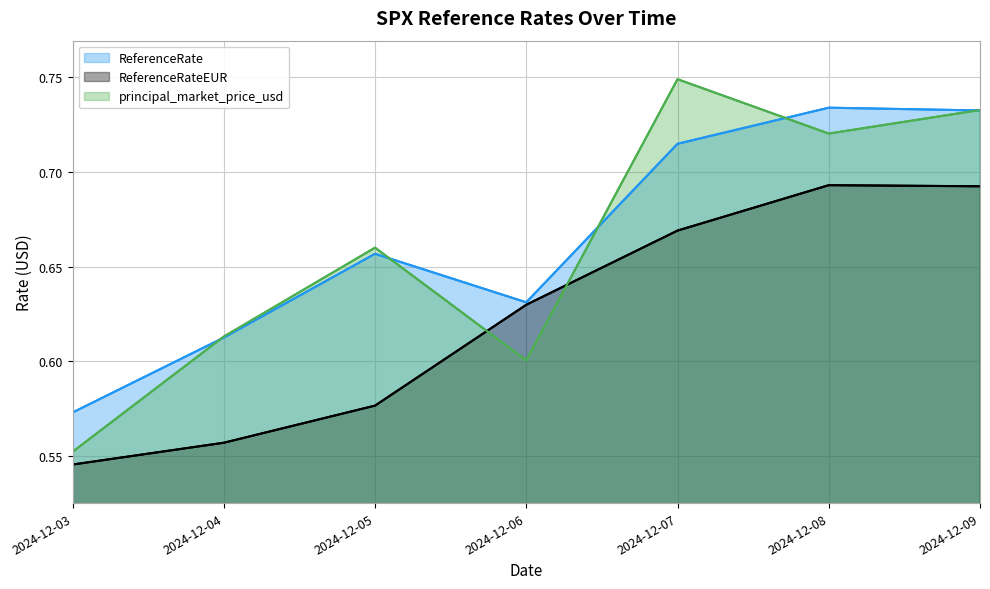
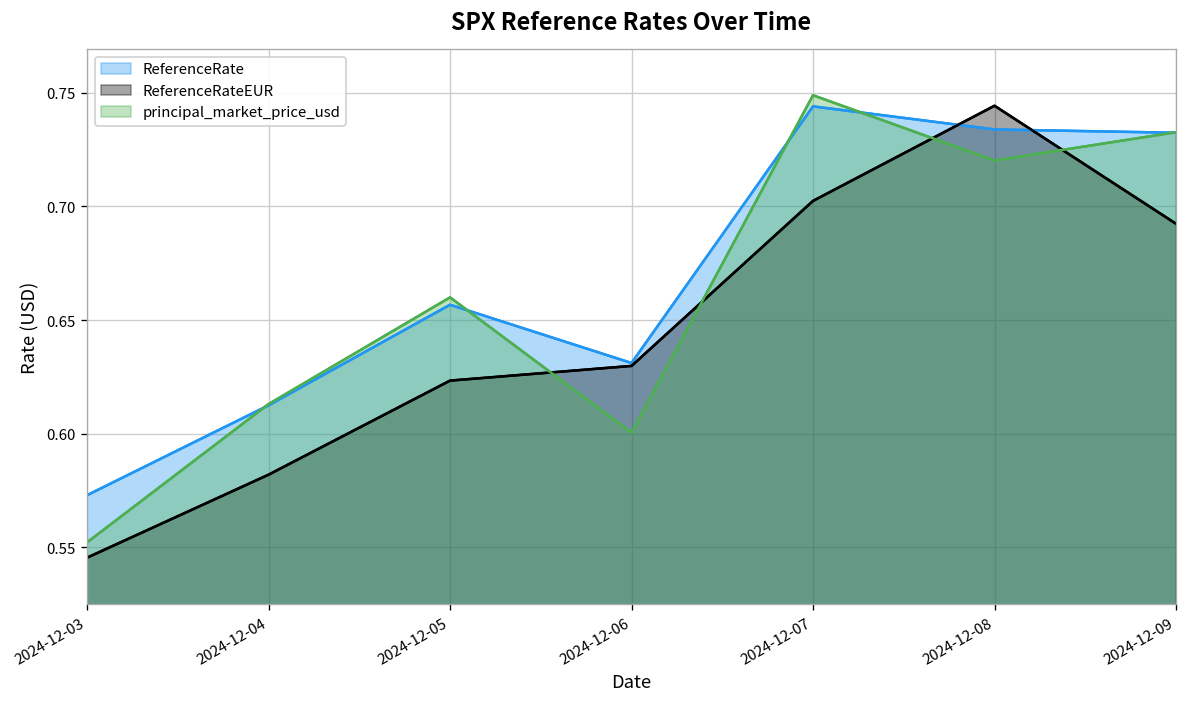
ReferenceRateEUR, 2024-12-04: 0.557 -> 0.582
ReferenceRateEUR, 2024-12-05: 0.577 -> 0.623
ReferenceRate, 2024-12-07: 0.715 -> 0.744
ReferenceRateEUR, 2024-12-07: 0.669 -> 0.702
ReferenceRateEUR, 2024-12-08: 0.693 -> 0.744
